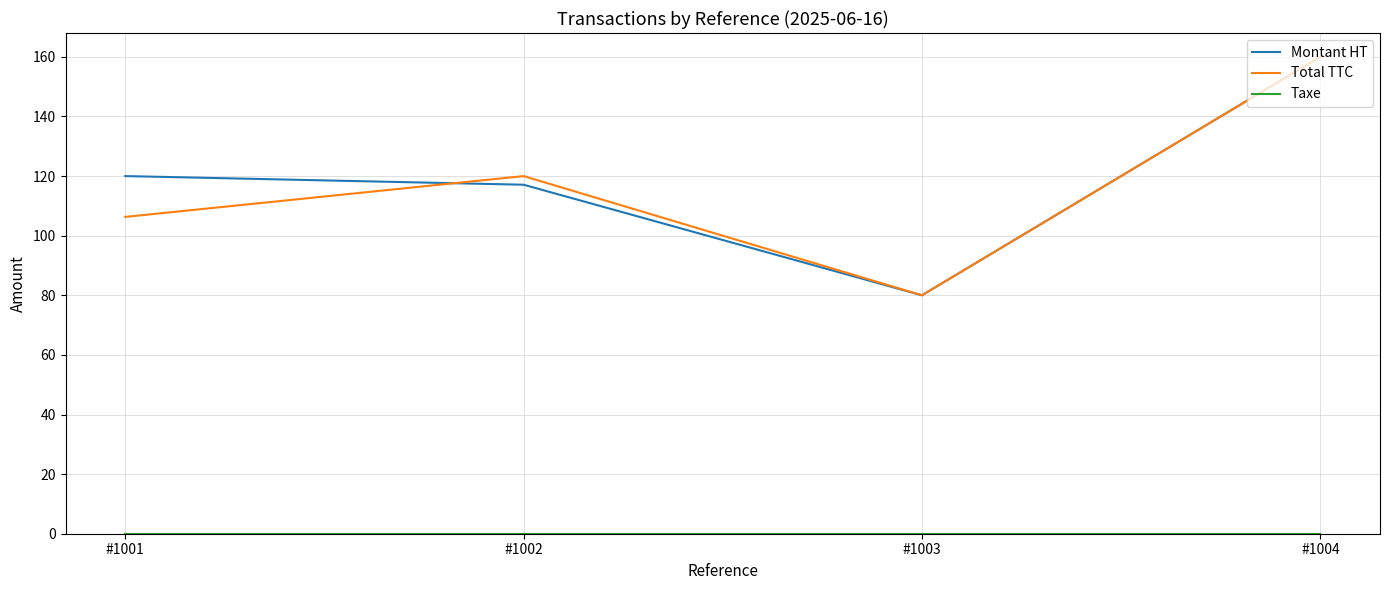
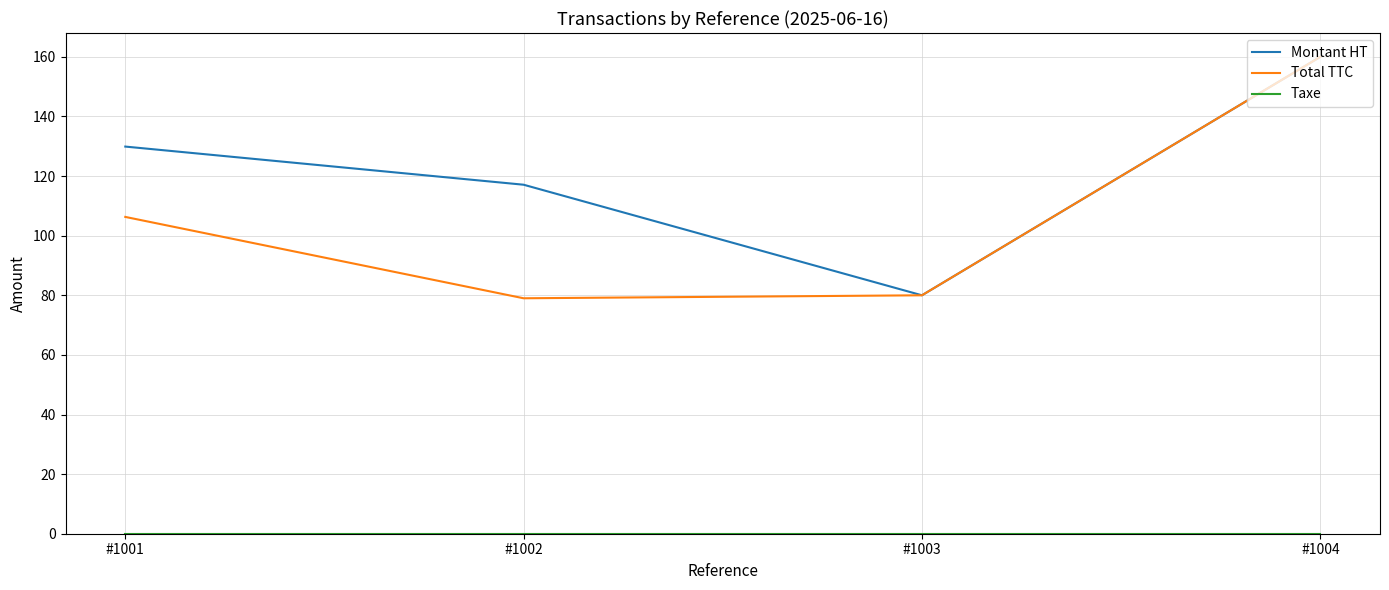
Montant HT, #1001: 120 -> 130
Total TTC, #1002: 120 -> 79
